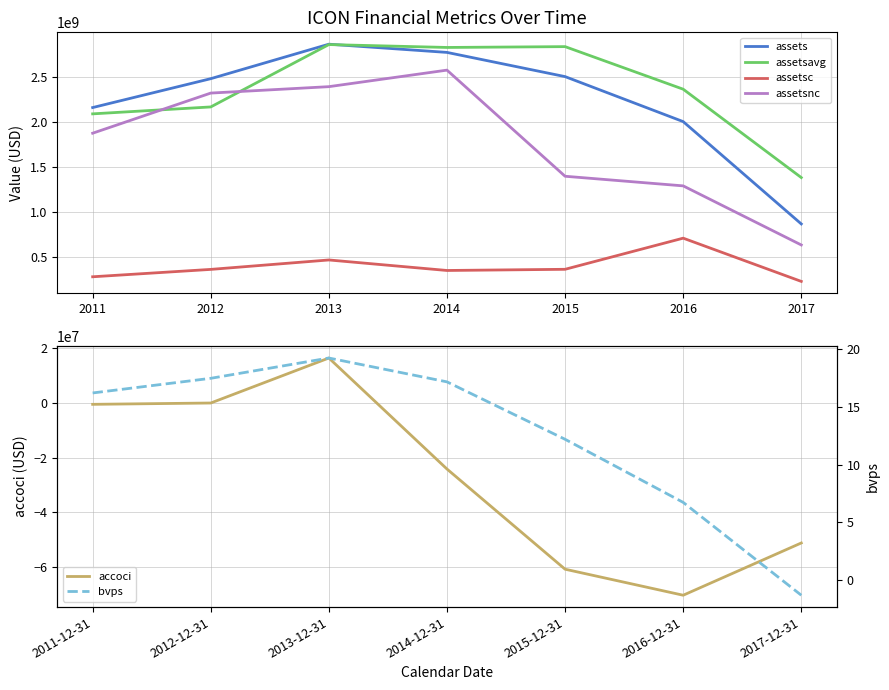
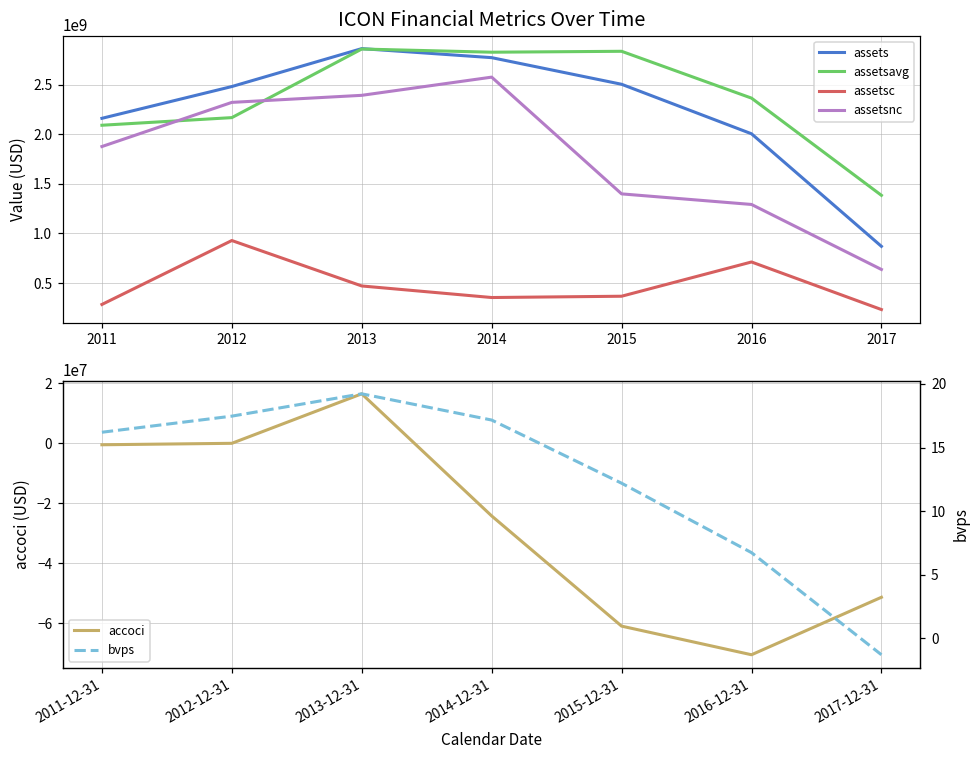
ICON Financial Metrics Over Time, assetsc, 2012: 400000000 -> 900000000
